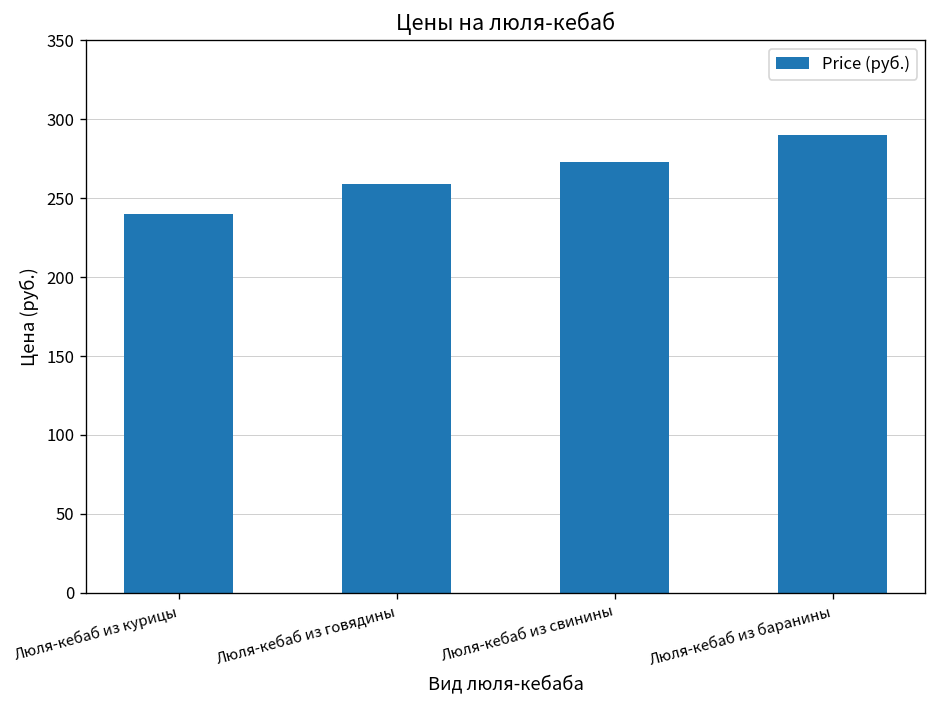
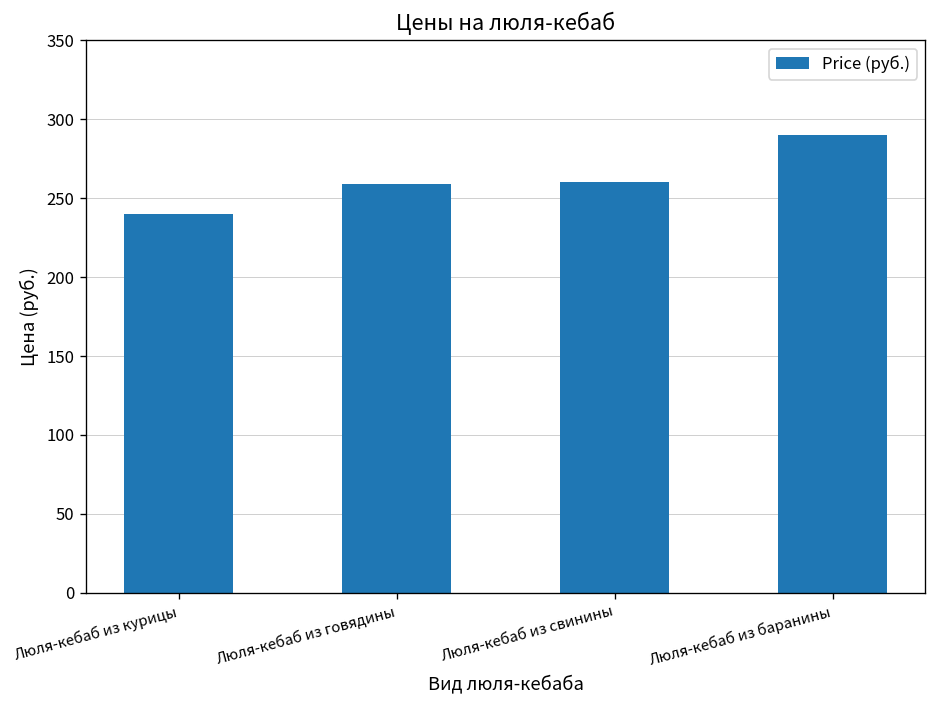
Люля-кебаб из свинины: 273 -> 260
